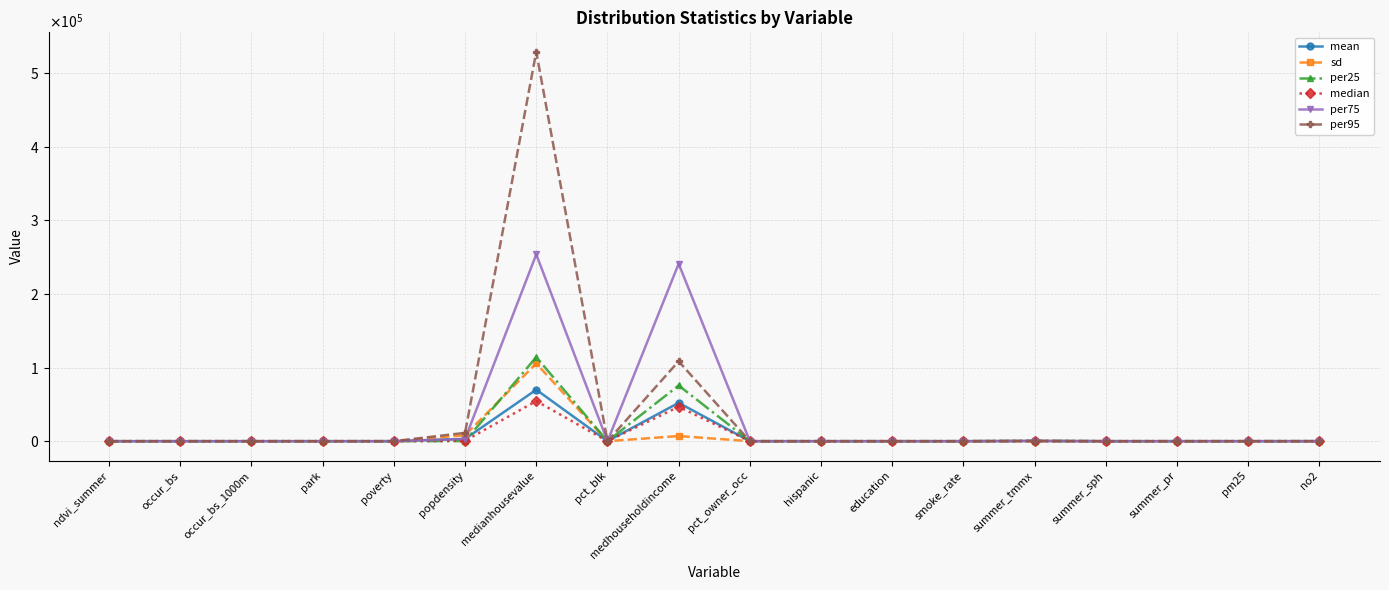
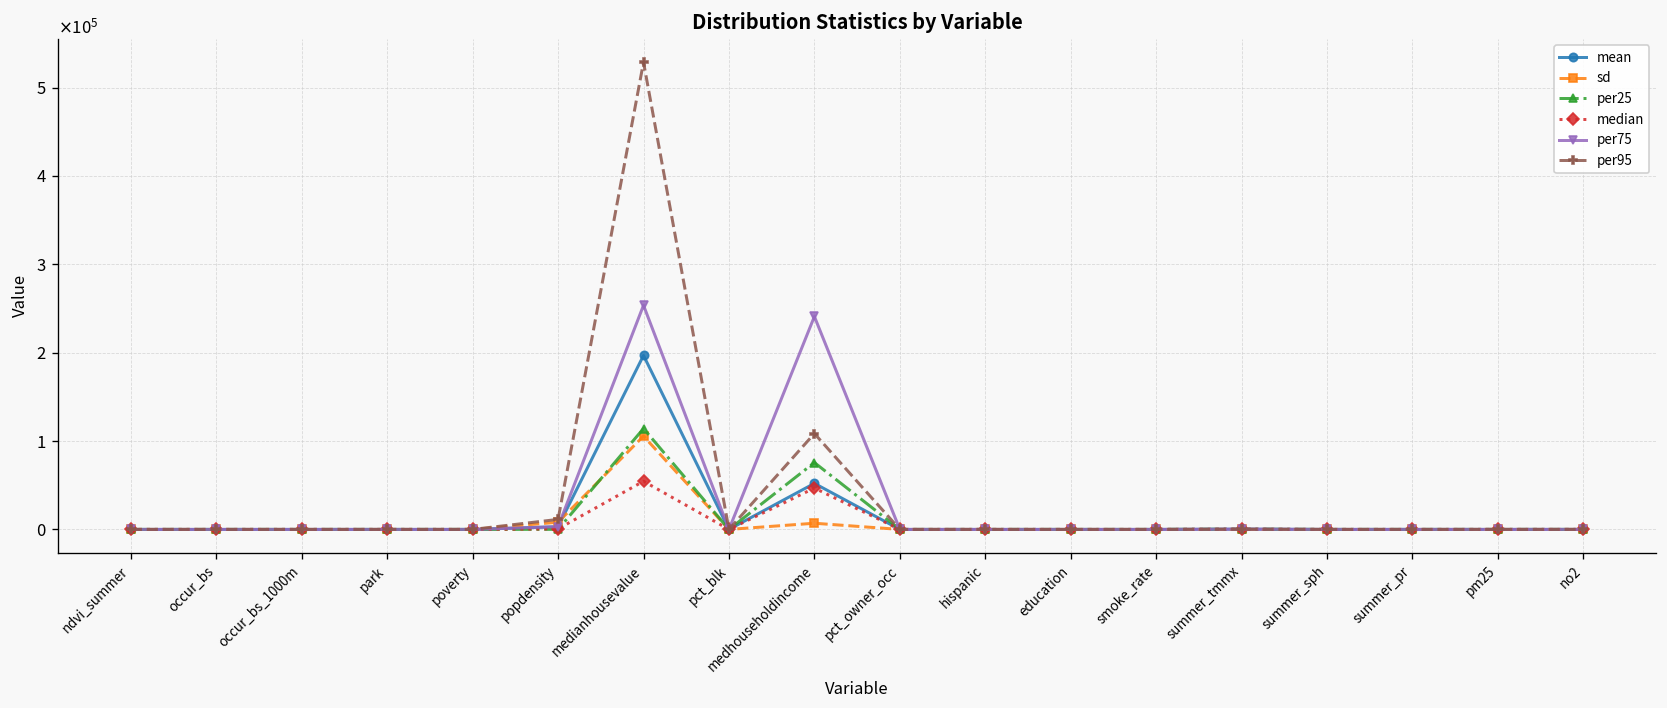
mean, medianhousevalue: 70000 -> 200000
